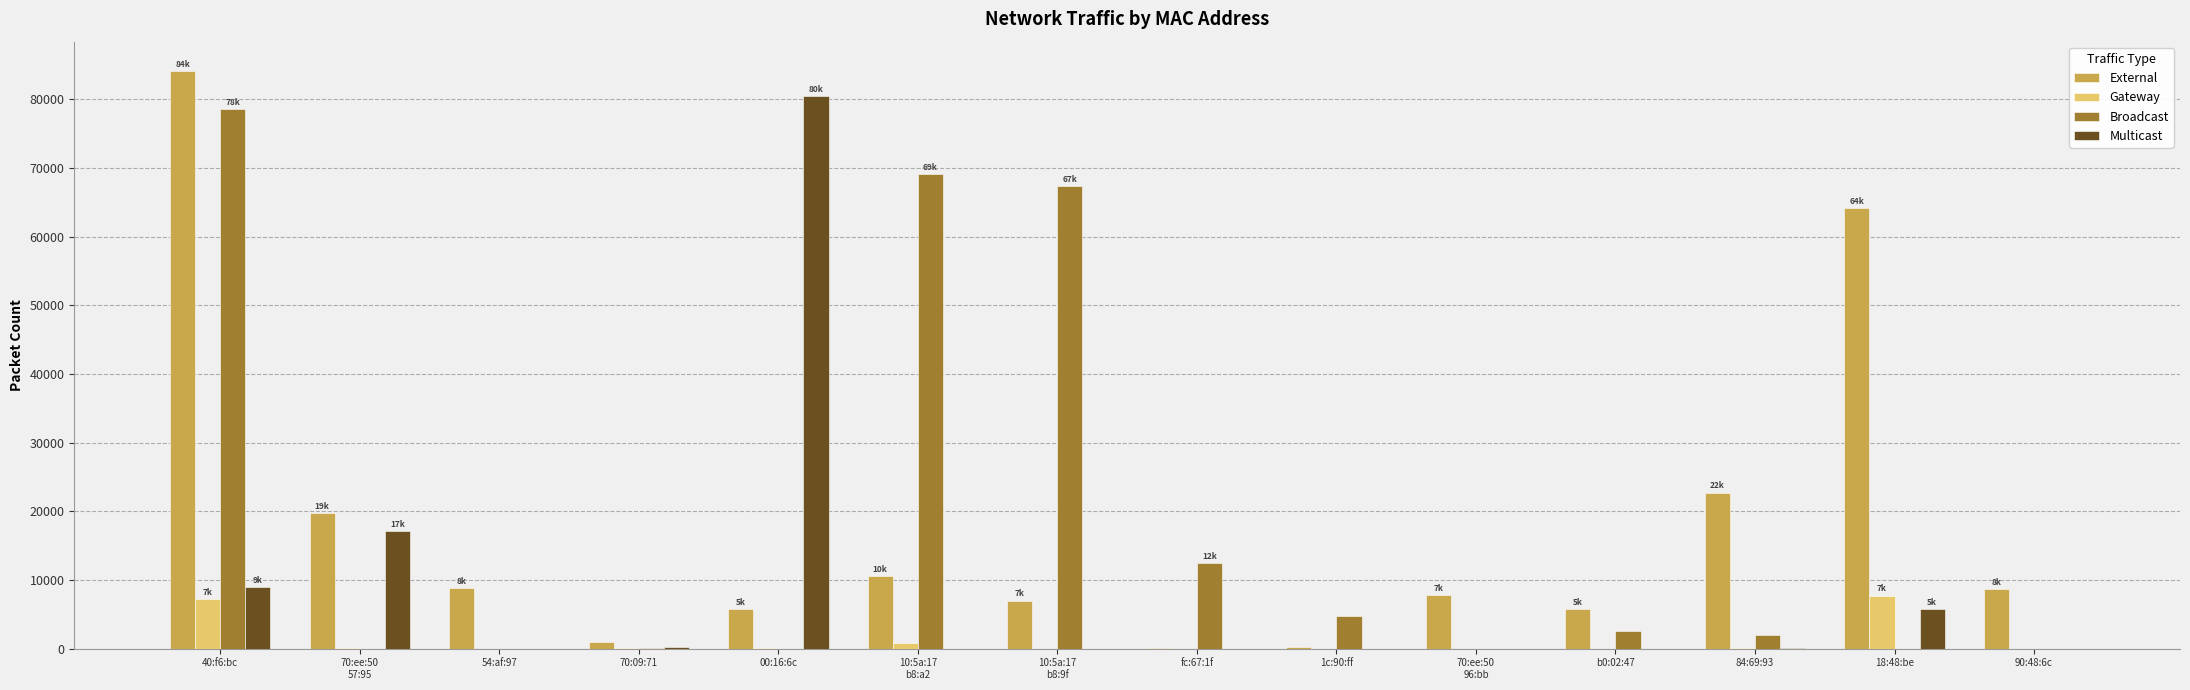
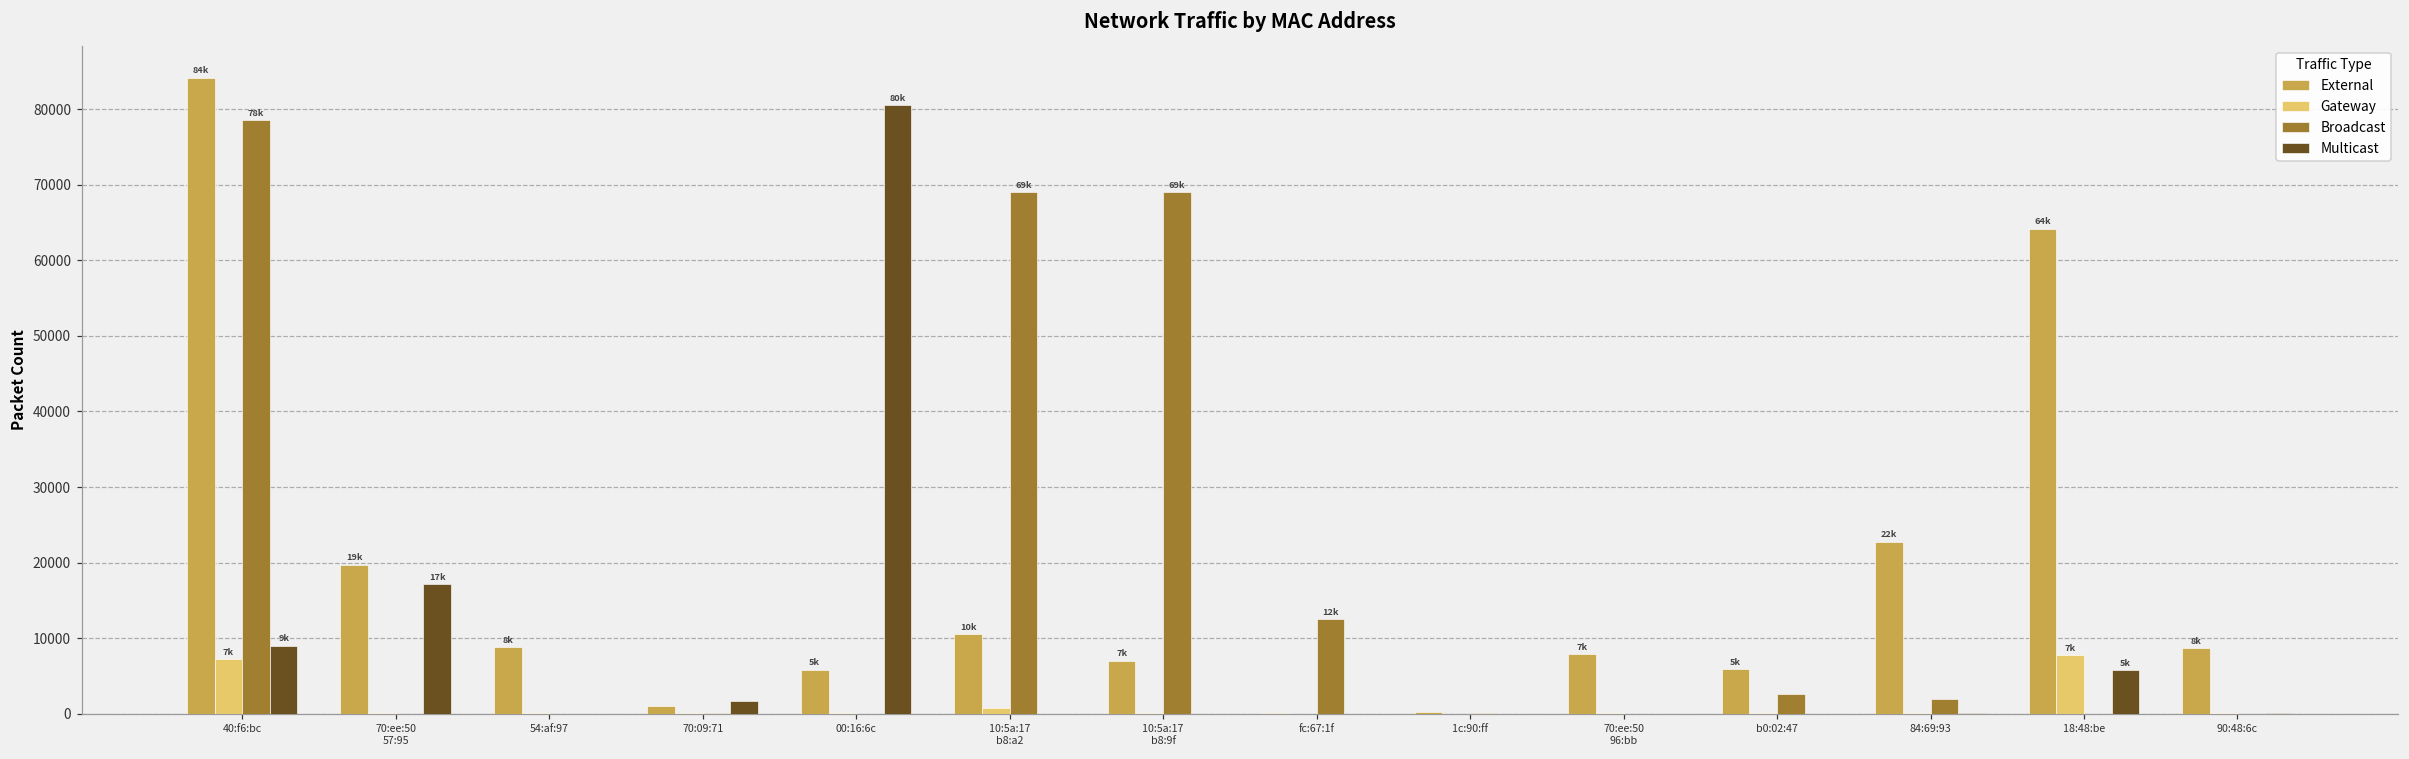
Multicast, 70:09:71: 0 -> 2000
Broadcast, 10:5a:17 b8:9f: 67k -> 69k
Broadcast, 1c:90:ff: 5000 -> 0
